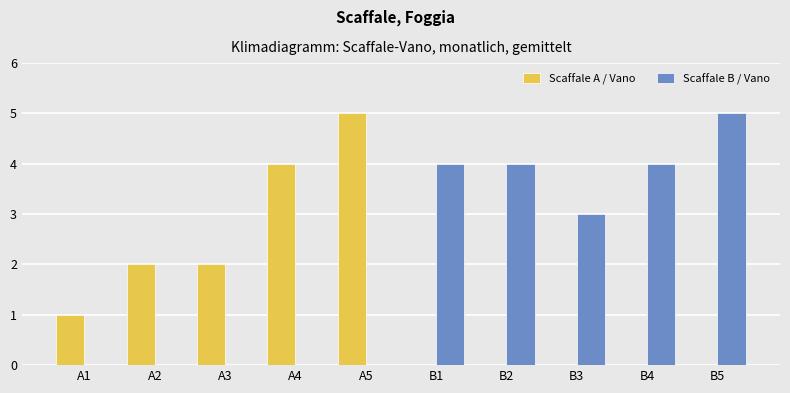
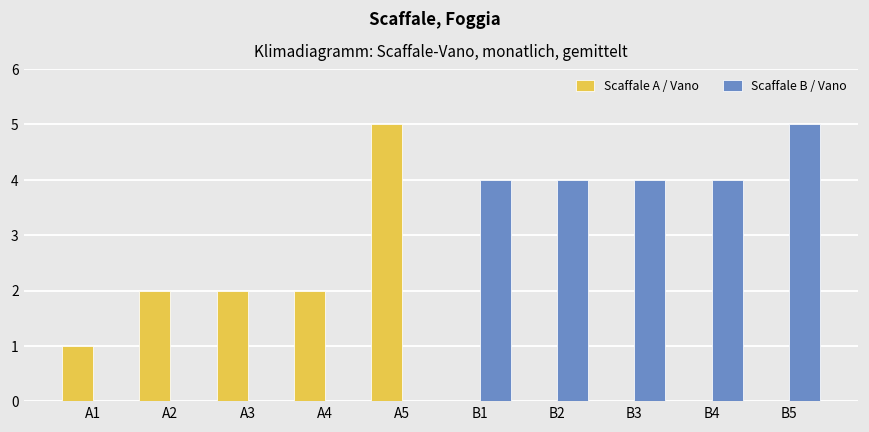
Scaffale A / Vano, A4: 4 -> 2
Scaffale B / Vano, B3: 3 -> 4
